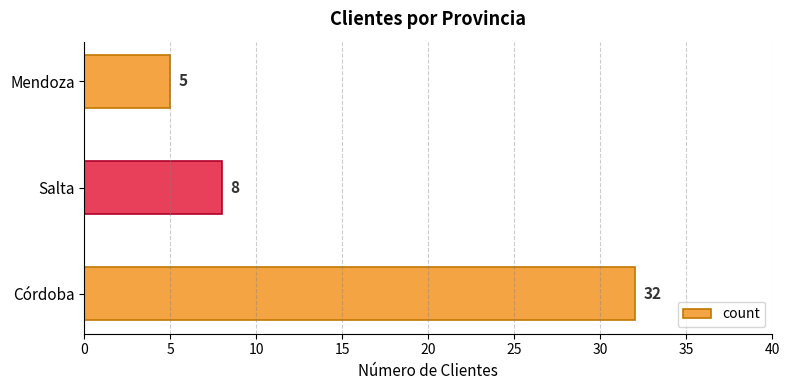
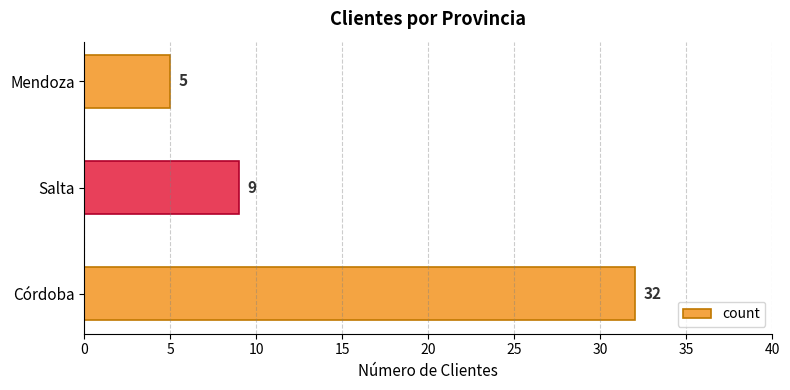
Salta: 8 -> 9
